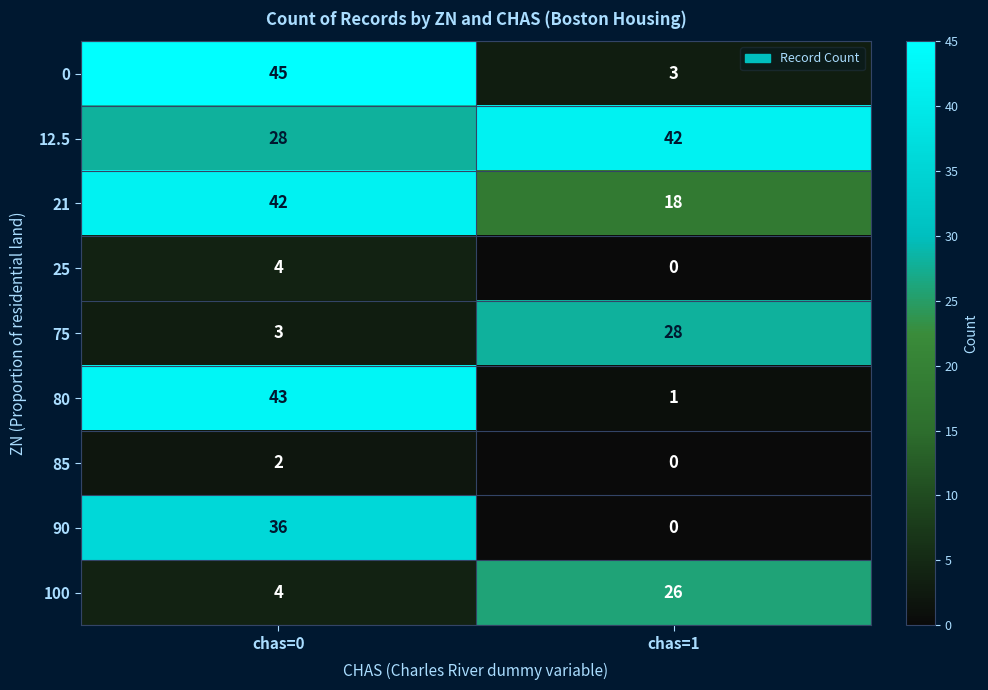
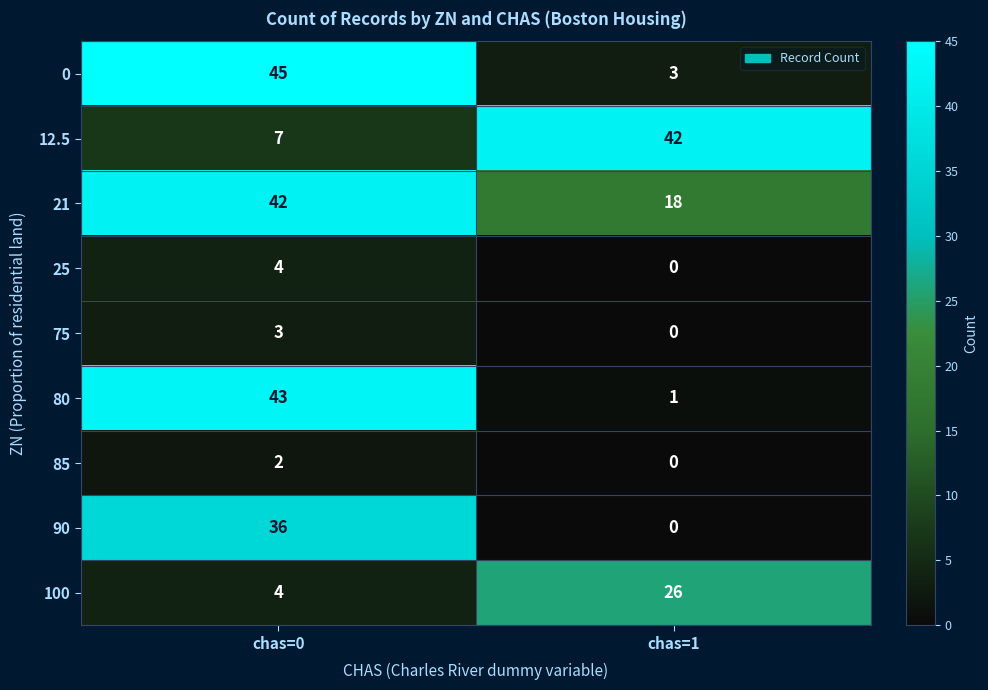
12.5, chas=0: 28 -> 7
75, chas=1: 28 -> 0
